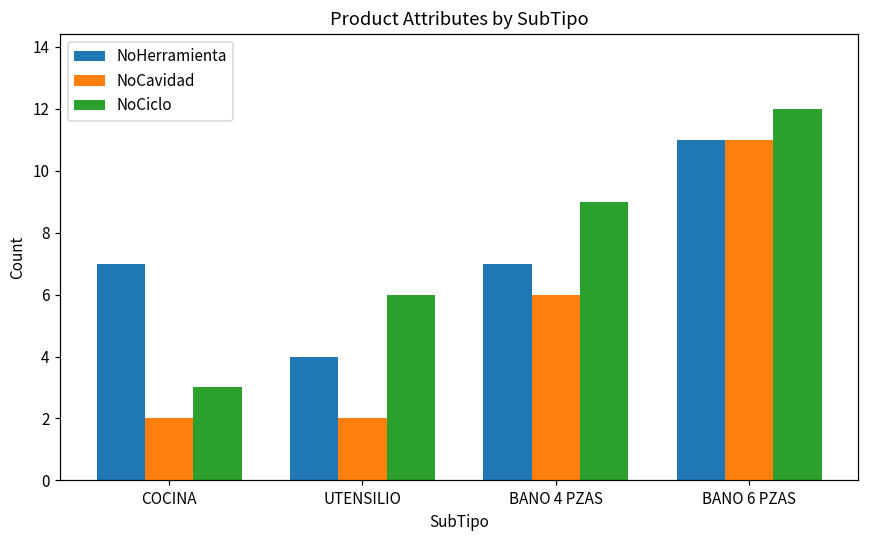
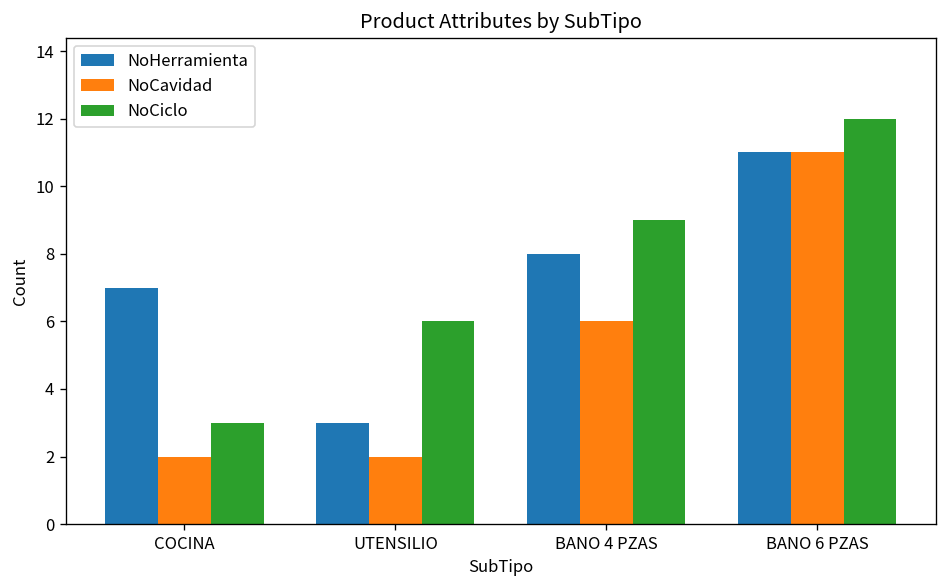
NoHerramienta, UTENSILIO: 4 -> 3
NoHerramienta, BANO 4 PZAS: 7 -> 8
